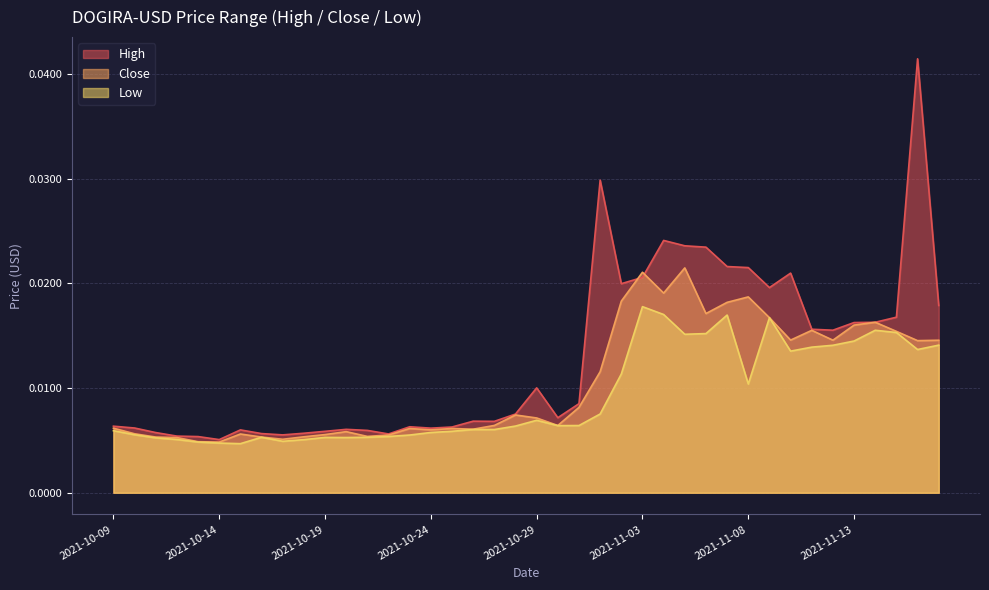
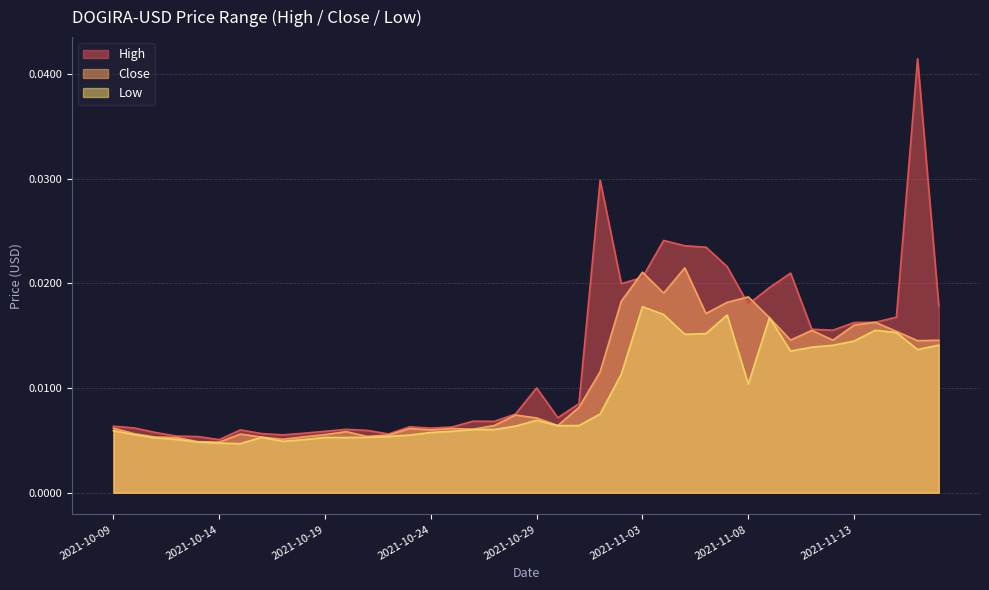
High, 2021-11-08: 0.0215 -> 0.0180
